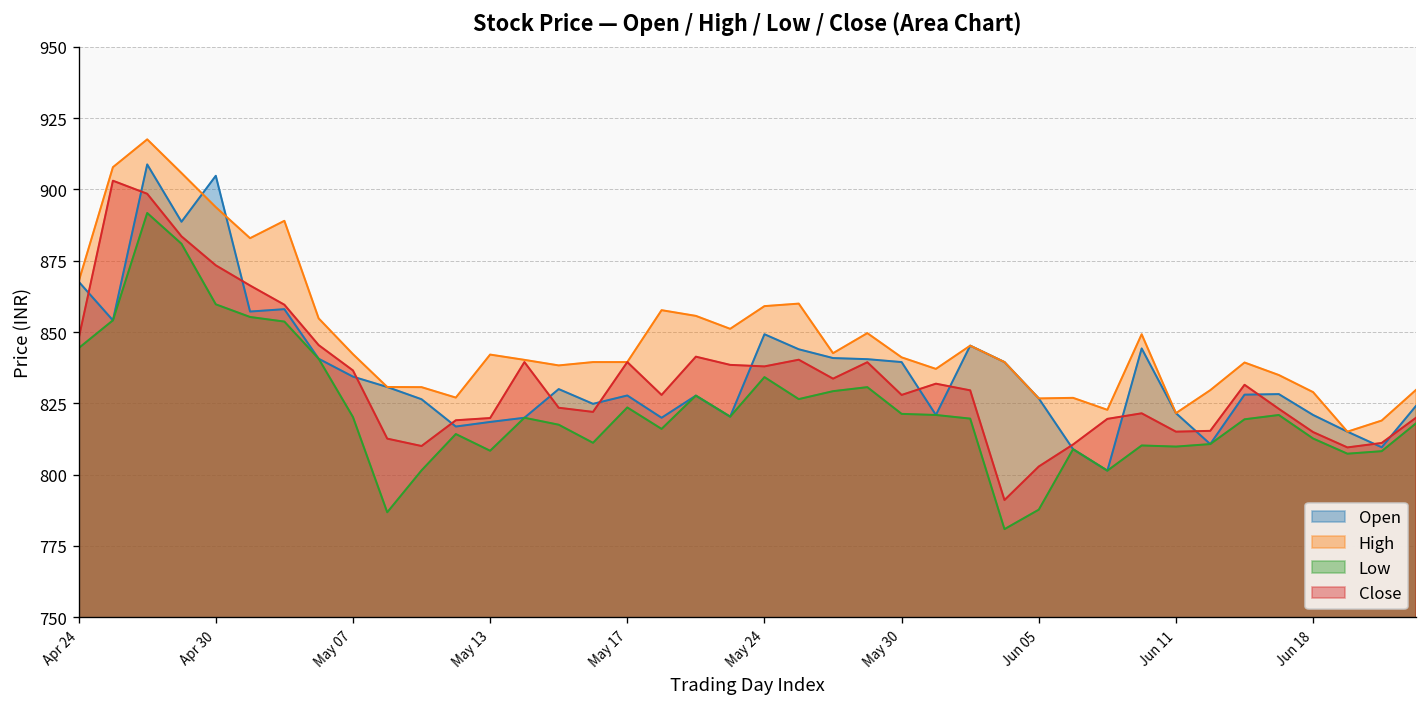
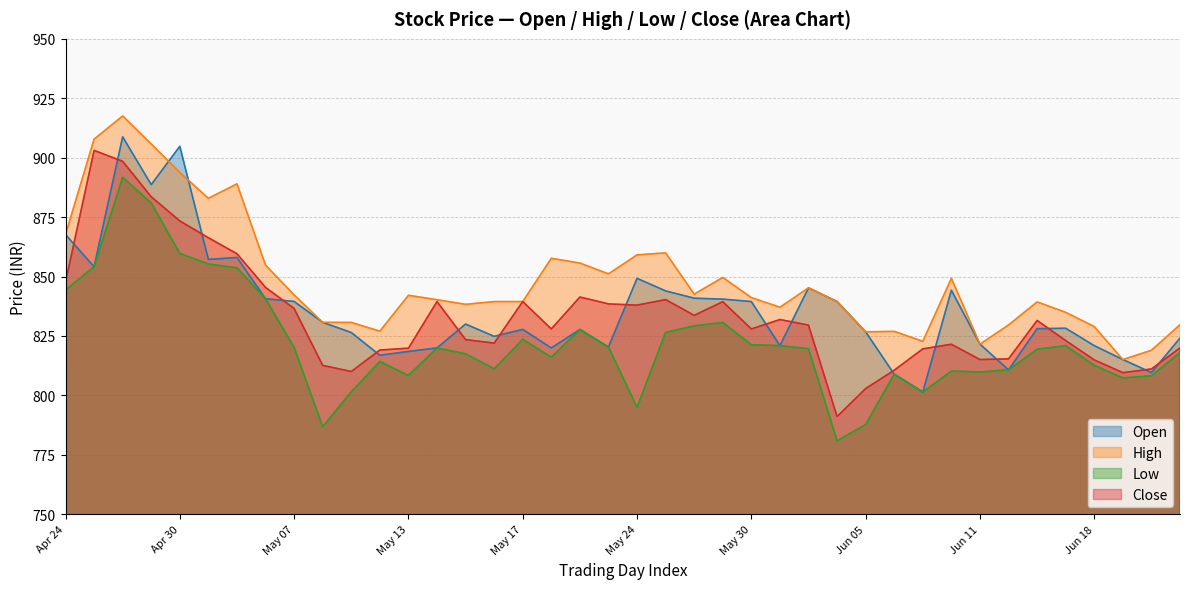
Open, May 07: 834 -> 840
Low, May 24: 834 -> 795
